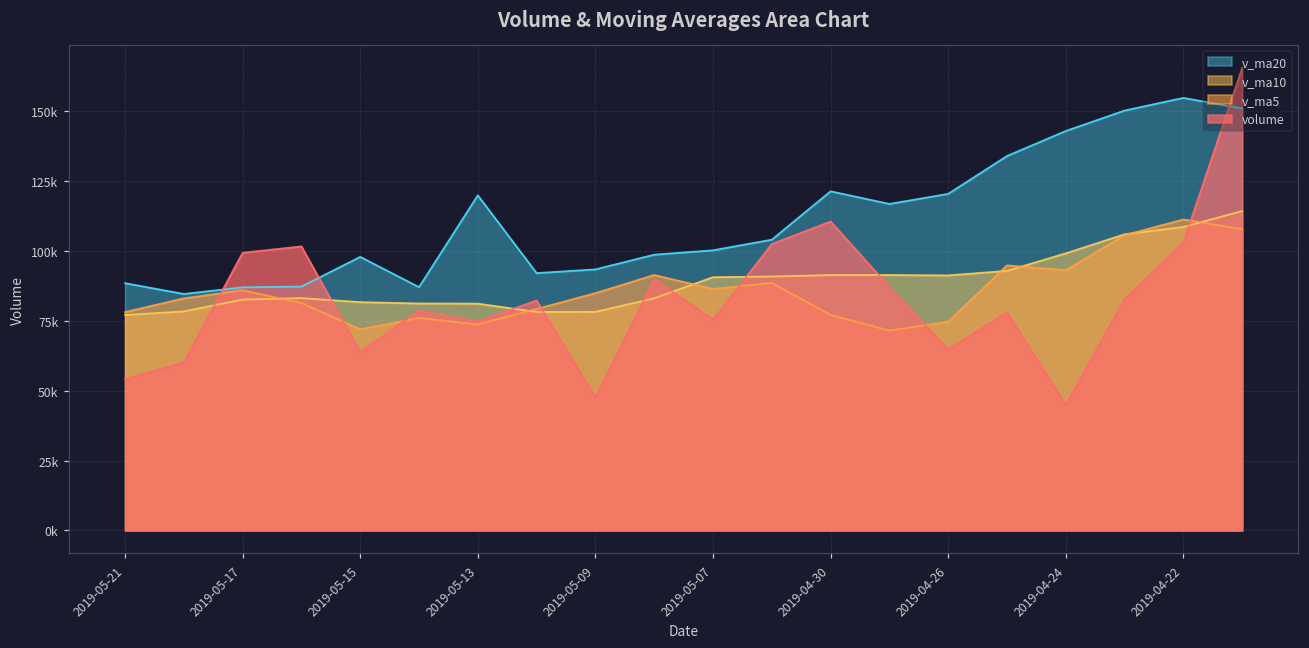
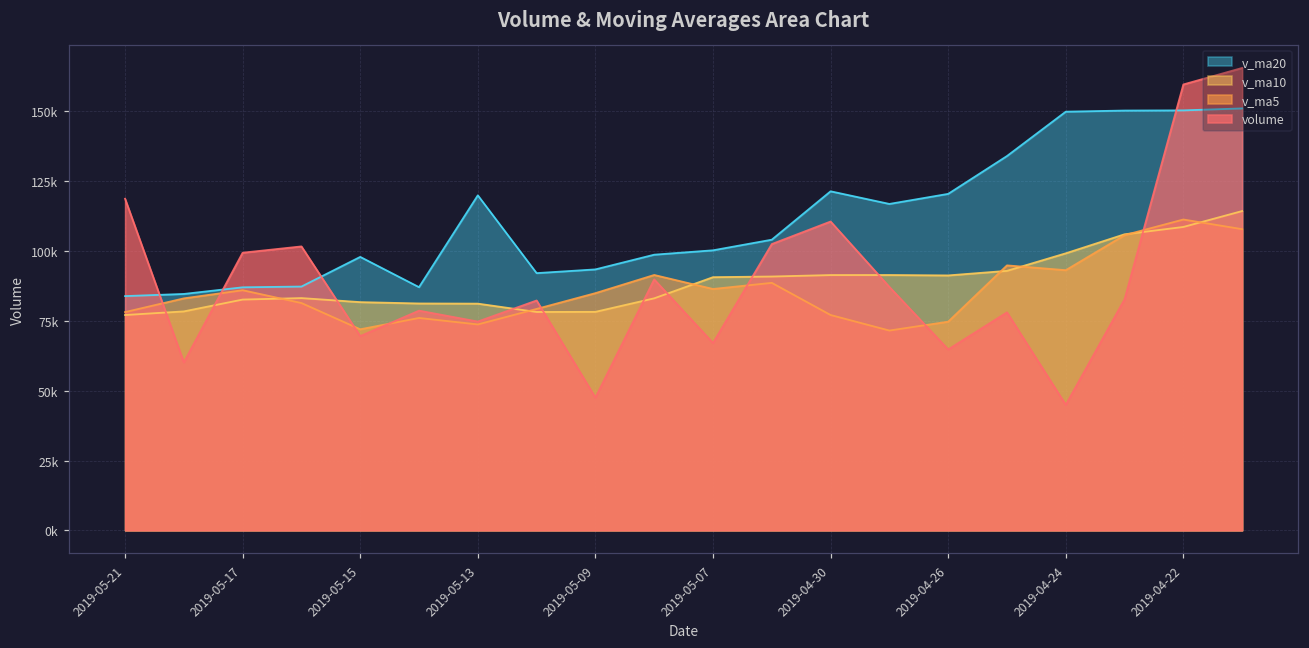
v_ma20, 2019-05-21: 89000 -> 84000
volume, 2019-05-21: 54000 -> 119000
volume, 2019-05-15: 64000 -> 70000
volume, 2019-05-07: 75000 -> 67000
v_ma20, 2019-04-24: 143000 -> 150000
v_ma20, 2019-04-22: 155000 -> 150000
volume, 2019-04-22: 103000 -> 160000
